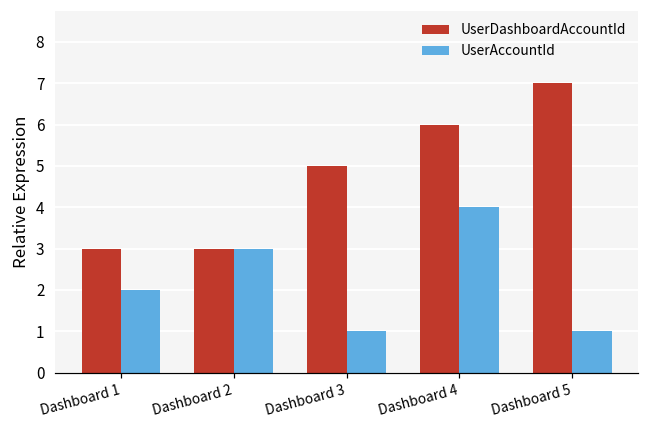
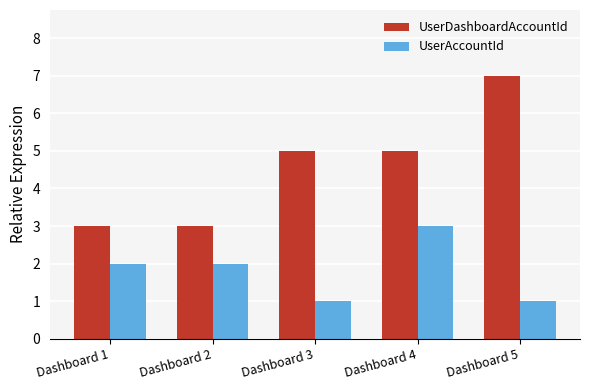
UserAccountId, Dashboard 2: 3 -> 2
UserDashboardAccountId, Dashboard 4: 6 -> 5
UserAccountId, Dashboard 4: 4 -> 3
